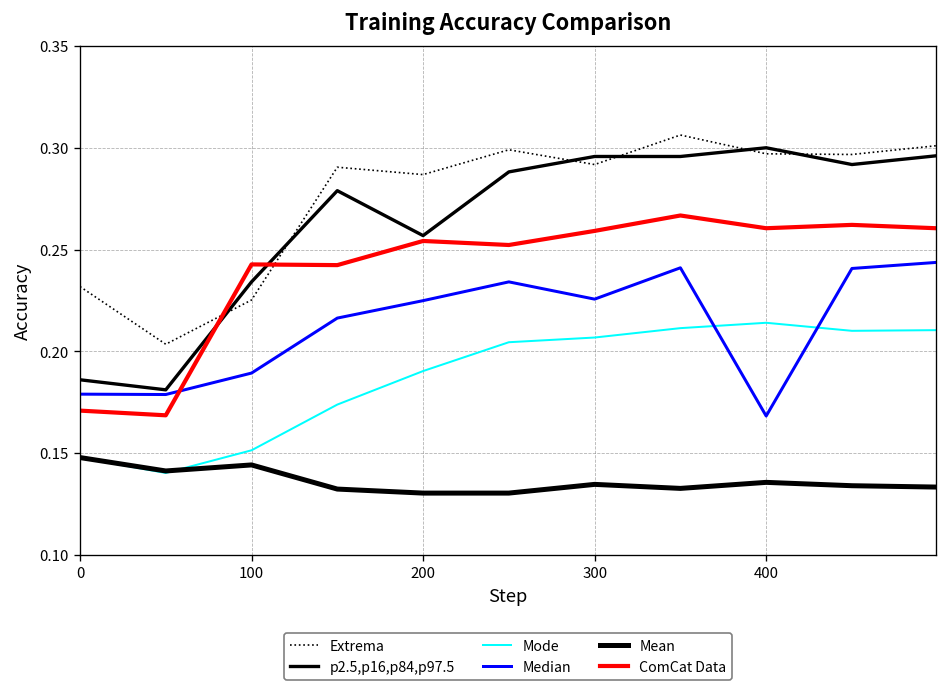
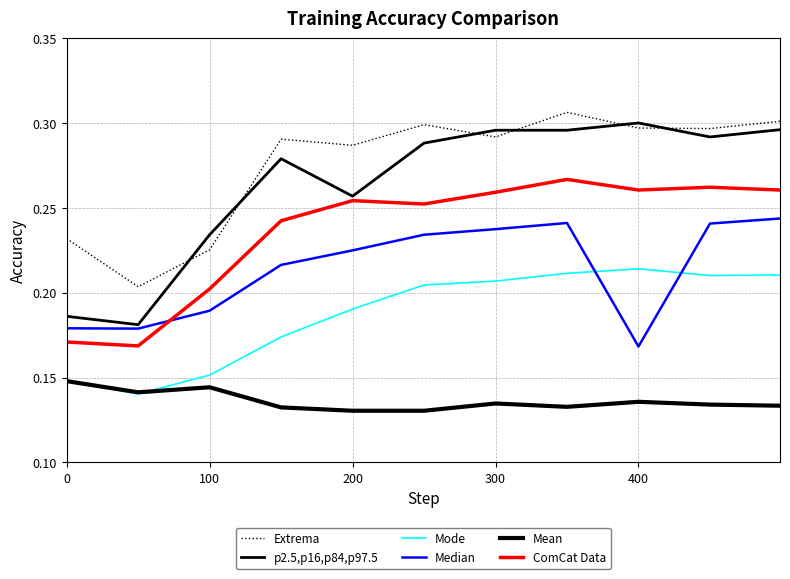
ComCat Data, 100: 0.243 -> 0.202
Median, 300: 0.226 -> 0.237
